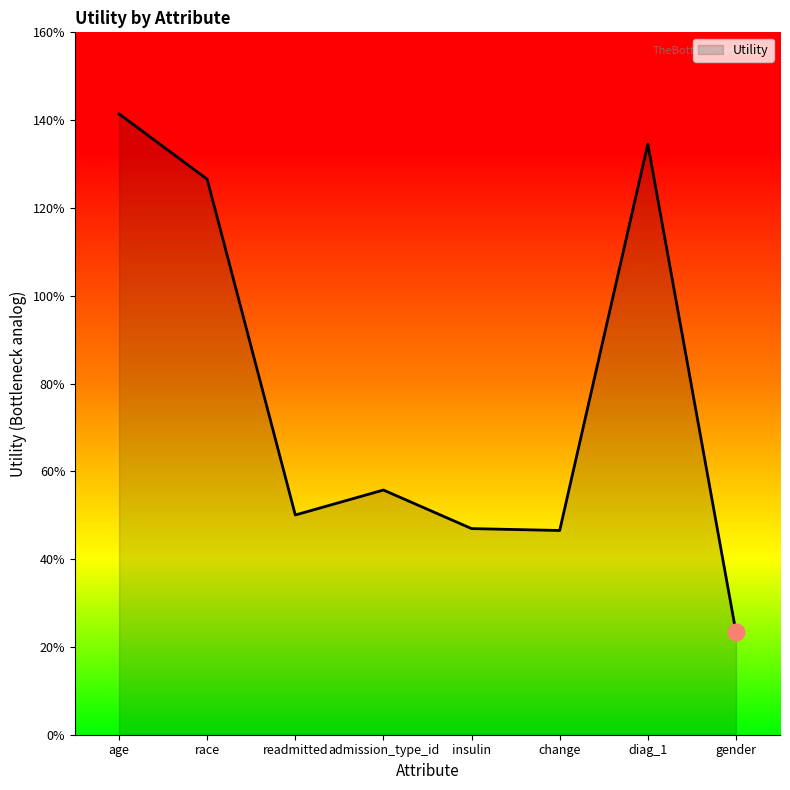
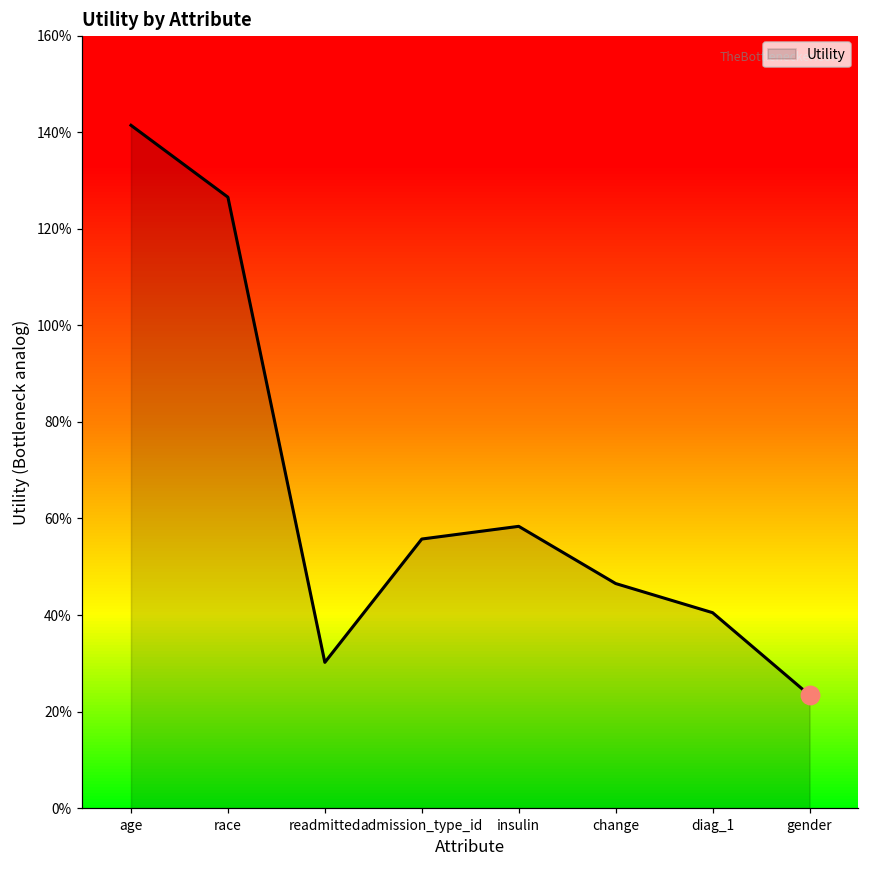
Utility, readmitted: 50% -> 30%
Utility, insulin: 47% -> 58%
Utility, diag_1: 135% -> 40%
